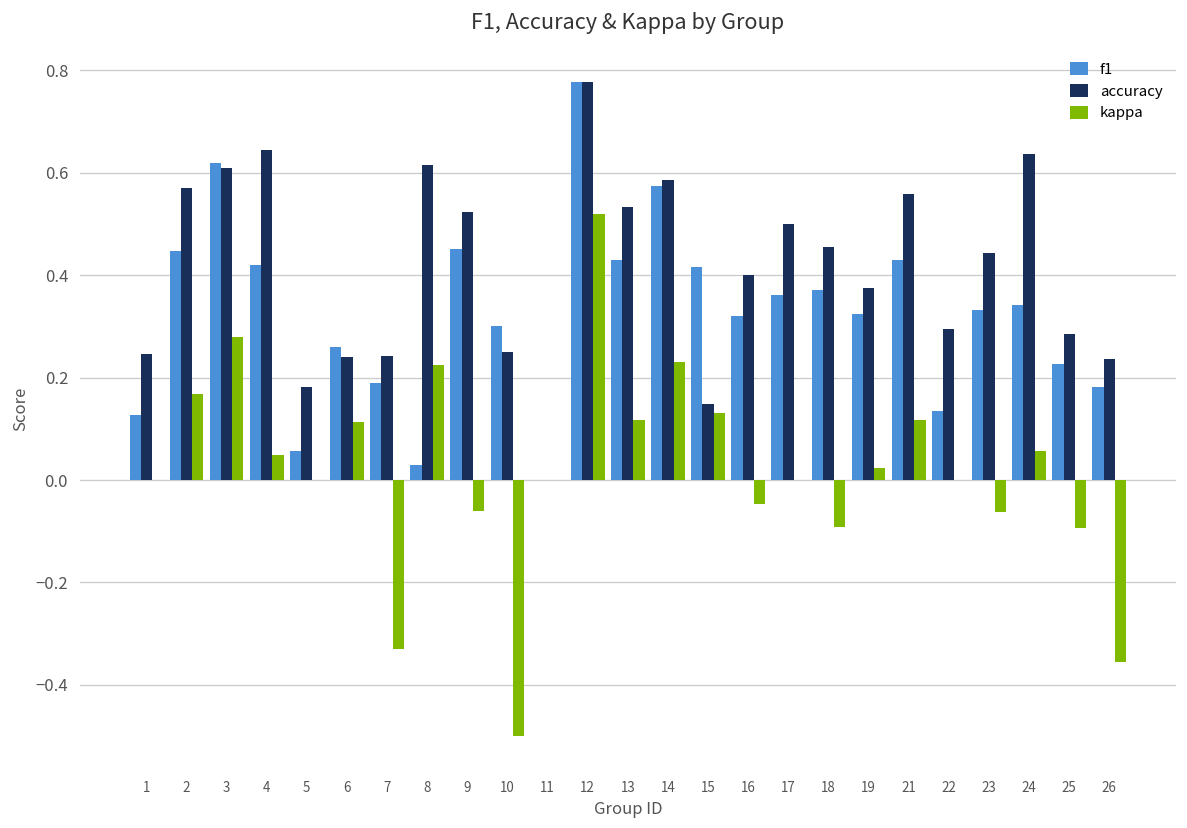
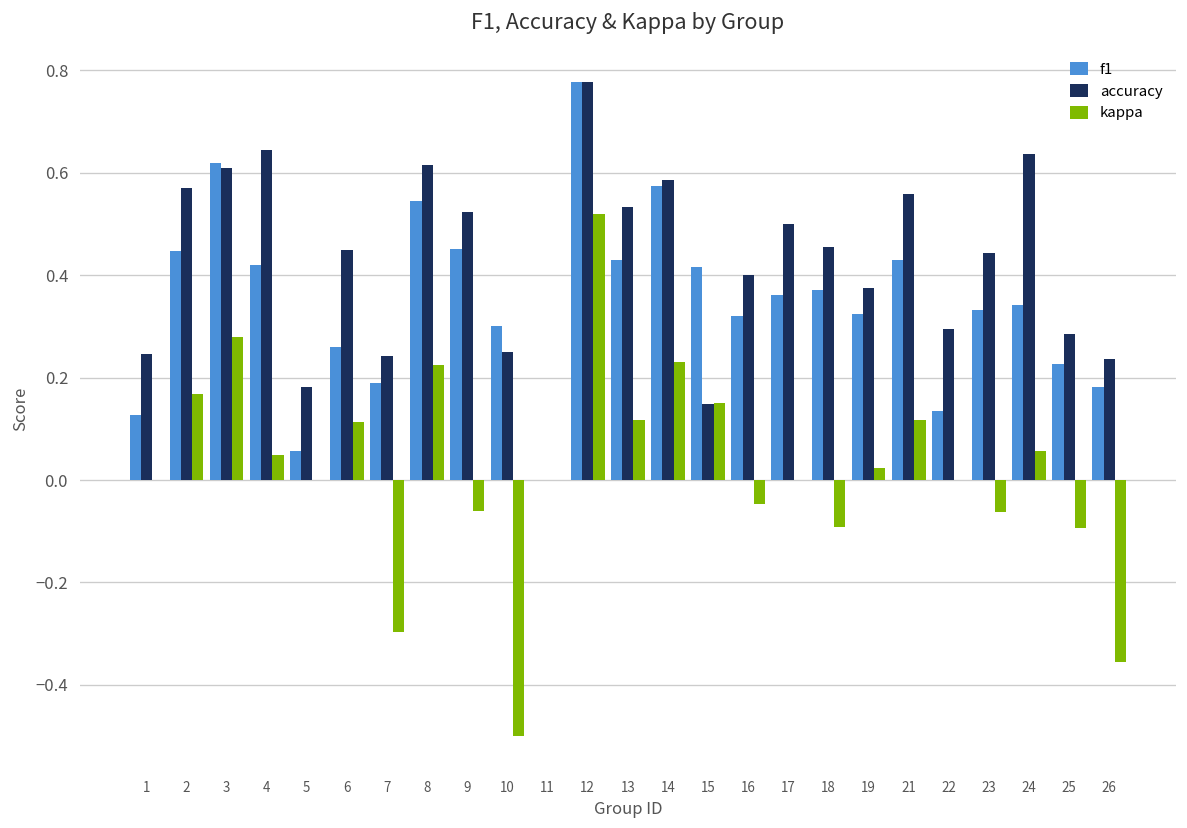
accuracy, 6: 0.24 -> 0.45
kappa, 7: -0.33 -> -0.30
f1, 8: 0.03 -> 0.55
kappa, 15: 0.13 -> 0.15
